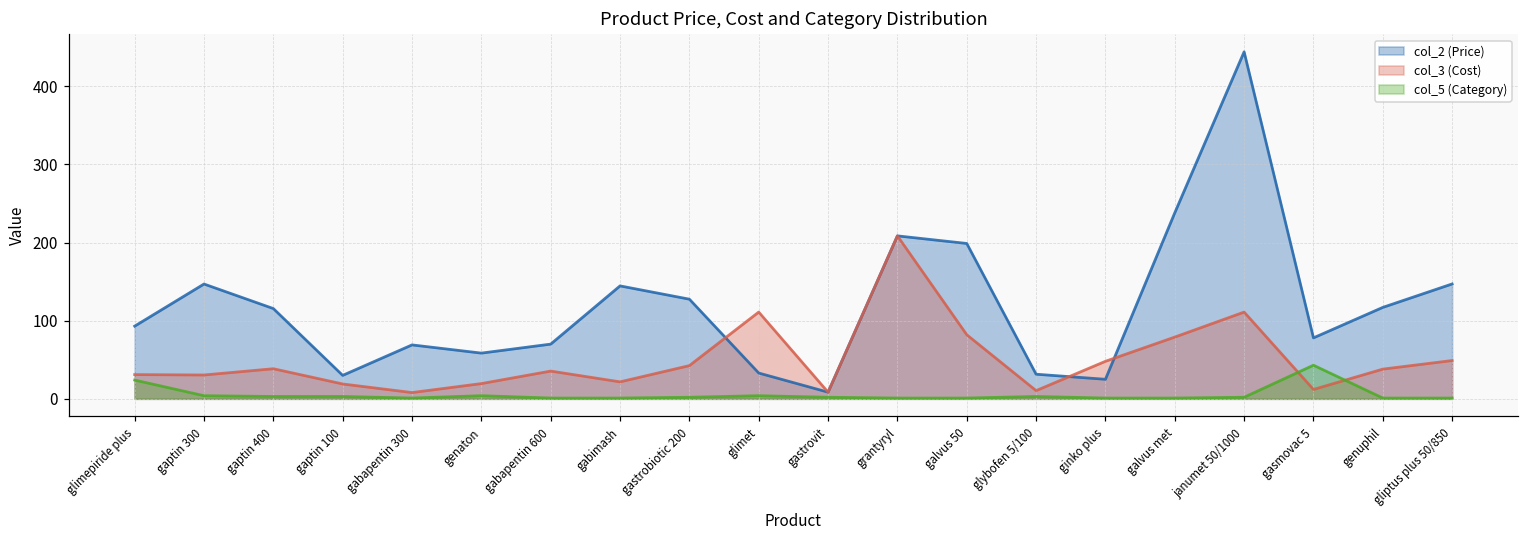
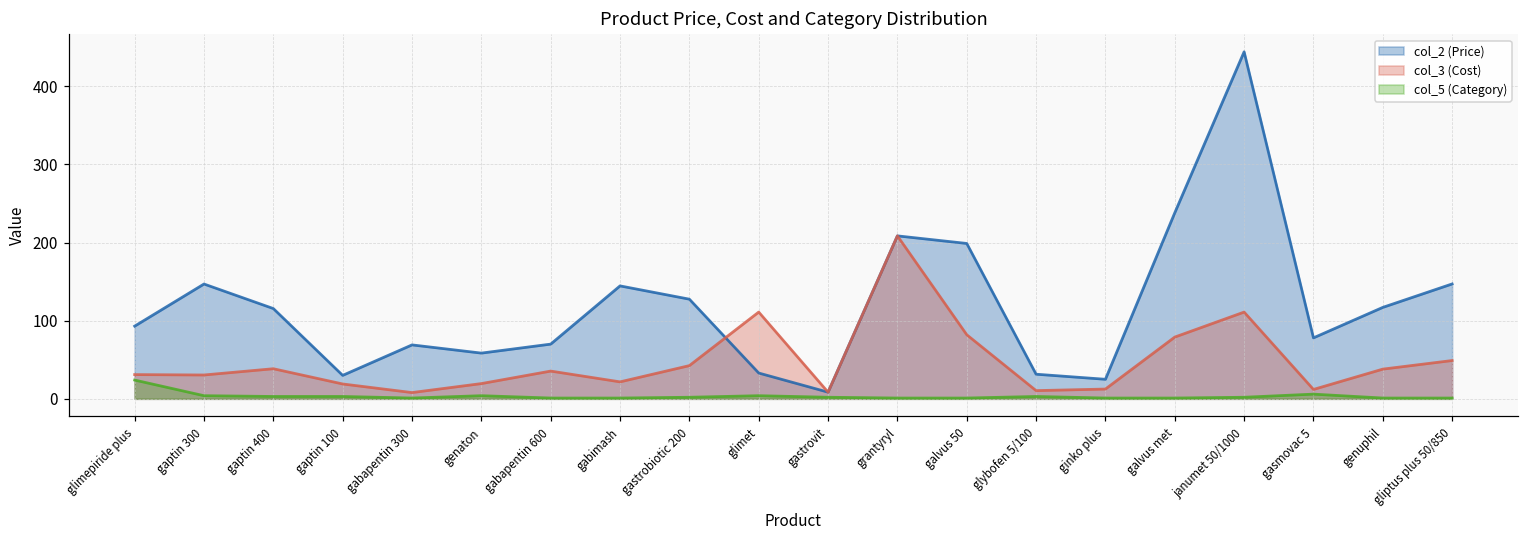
col_3 (Cost), ginko plus: 50 -> 10
col_5 (Category), gasmovac 5: 40 -> 10
